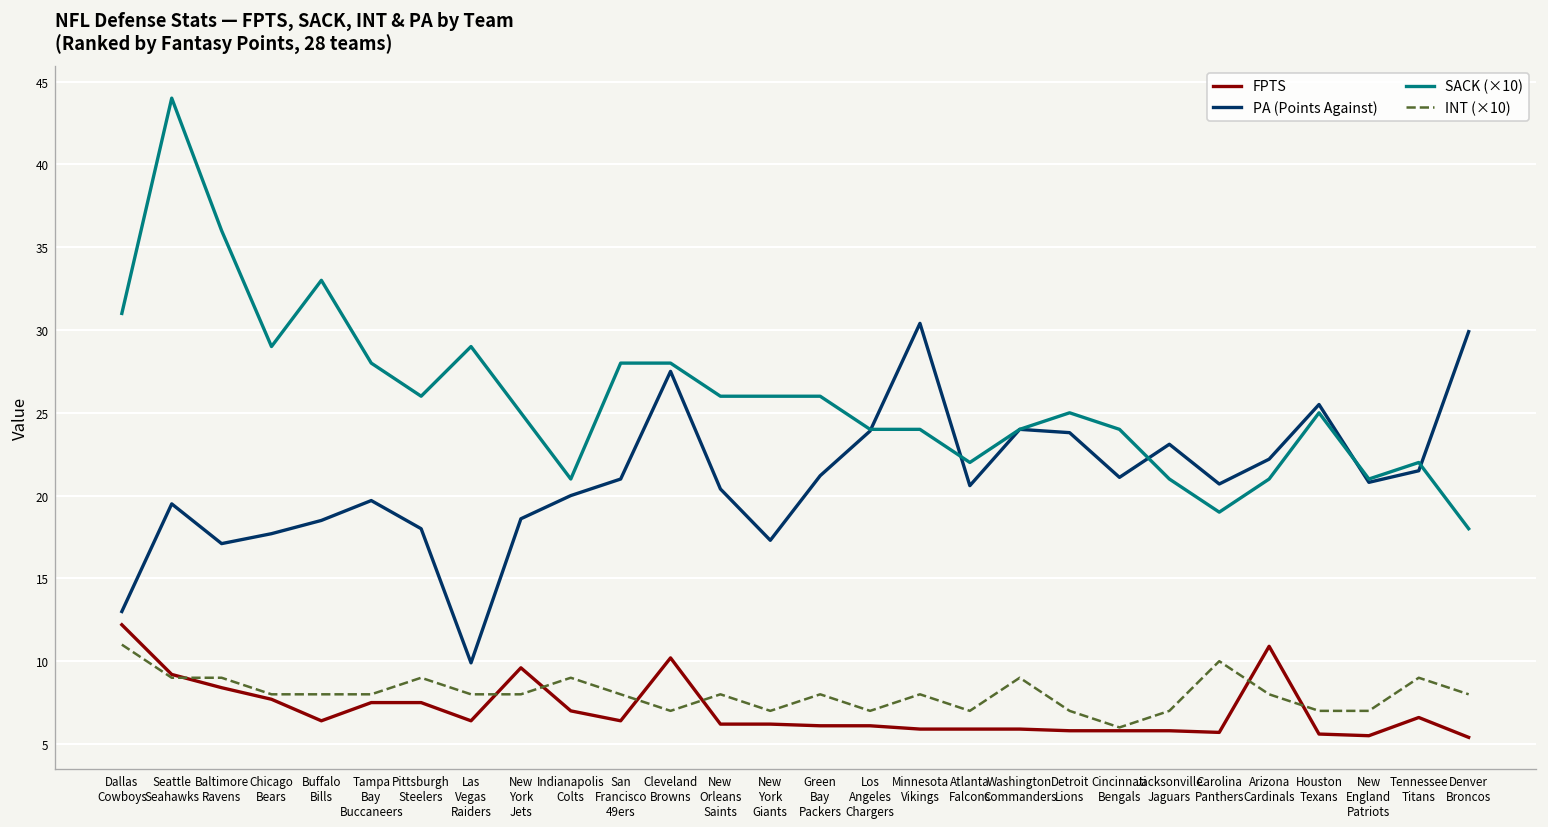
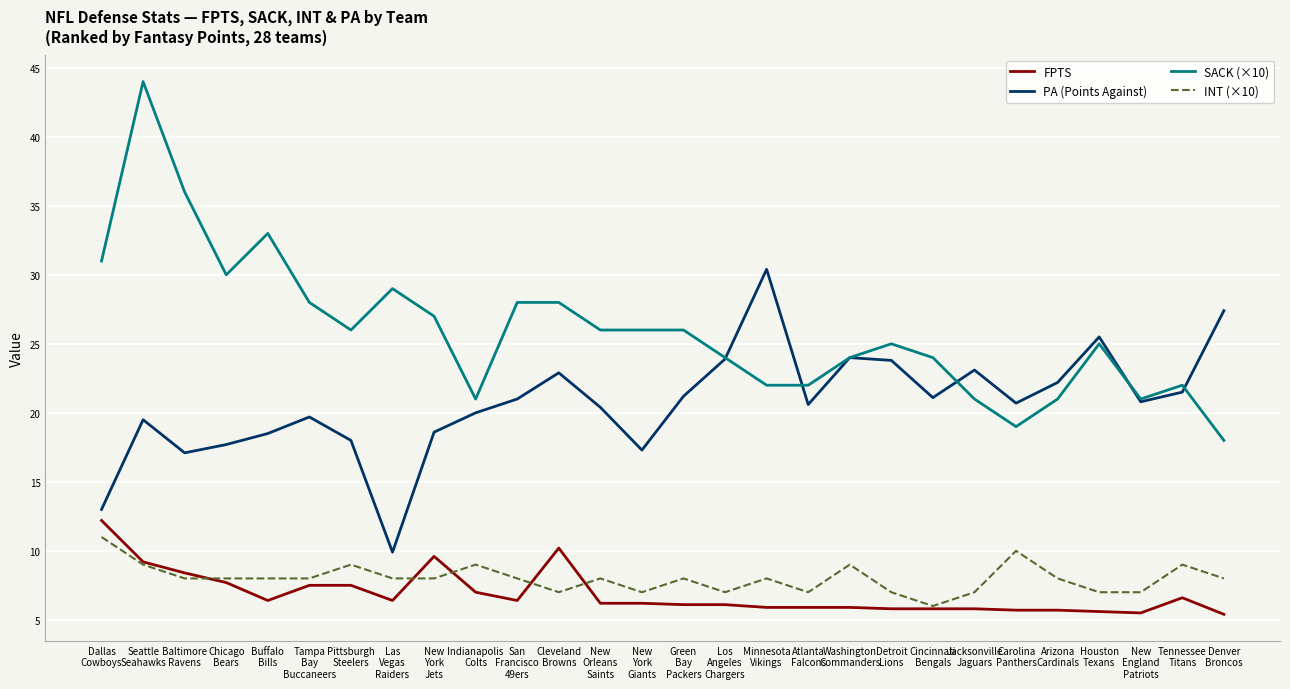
INT (×10), Baltimore Ravens: 9.0 -> 8.0
SACK (×10), Chicago Bears: 29.0 -> 30.0
SACK (×10), New York Jets: 25.0 -> 27.0
PA (Points Against), Cleveland Browns: 27.5 -> 22.9
SACK (×10), Minnesota Vikings: 24.0 -> 22.0
FPTS, Arizona Cardinals: 10.9 -> 5.7
PA (Points Against), Denver Broncos: 29.9 -> 27.4
